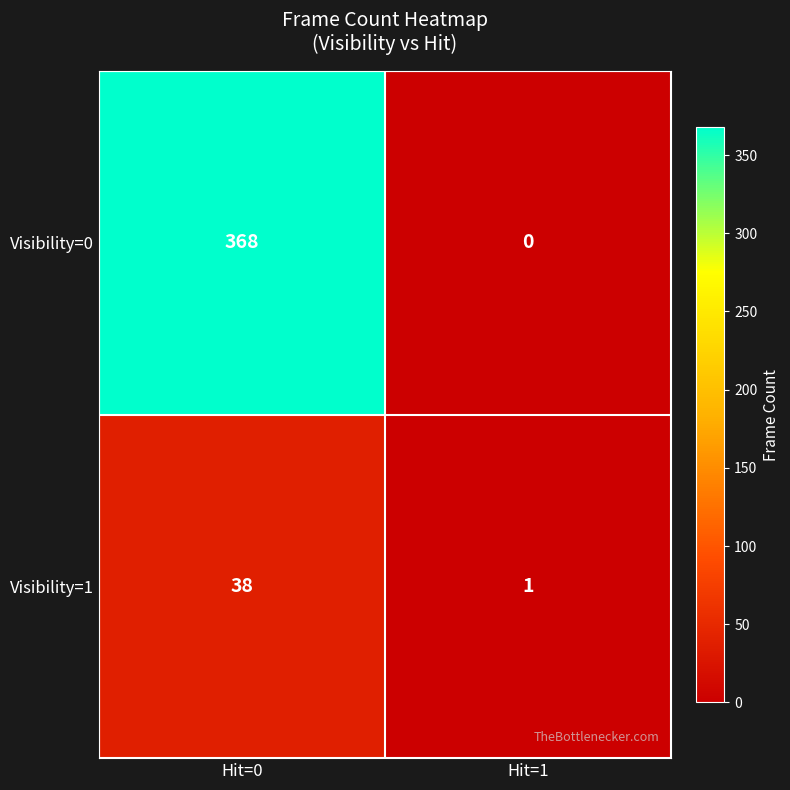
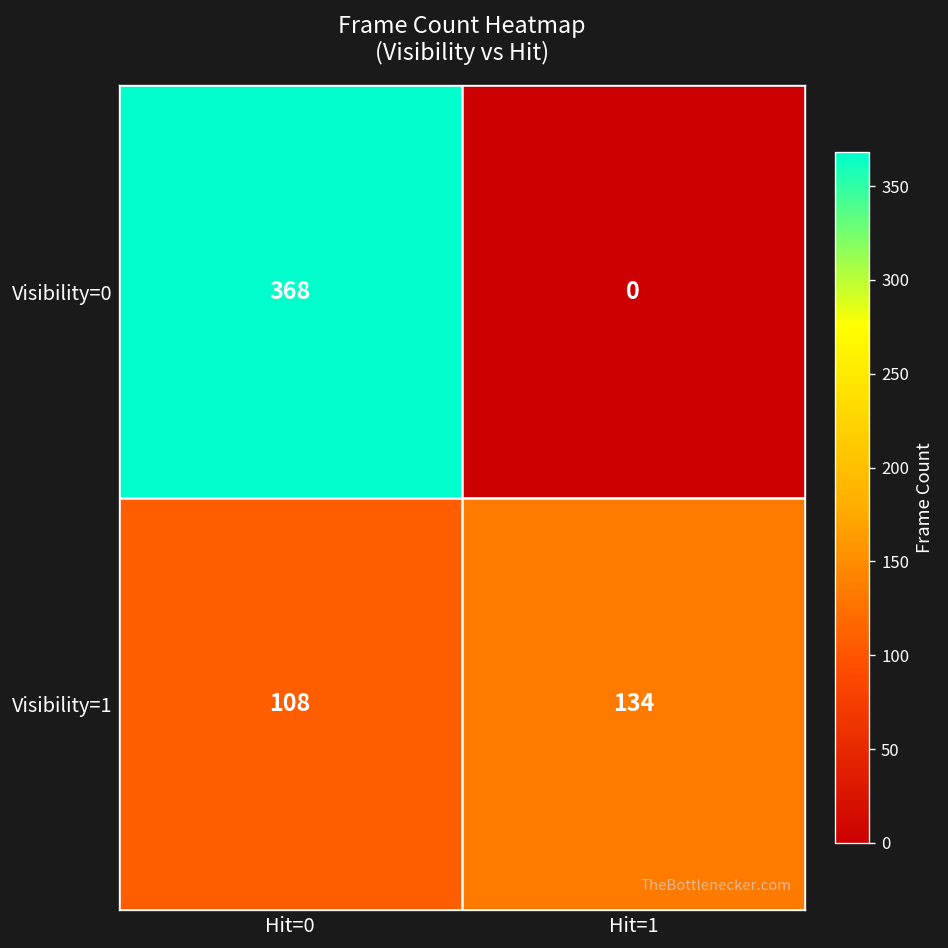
Visibility=1, Hit=0: 38 -> 108
Visibility=1, Hit=1: 1 -> 134
